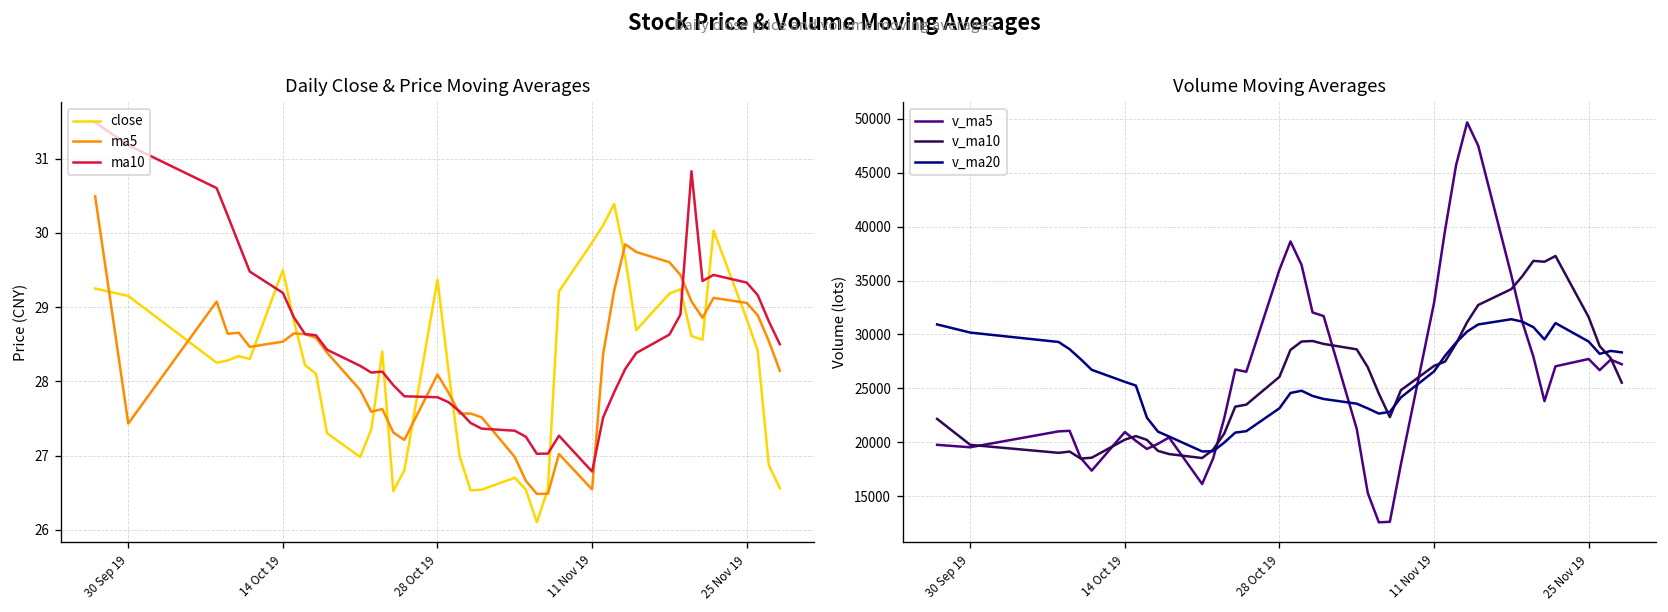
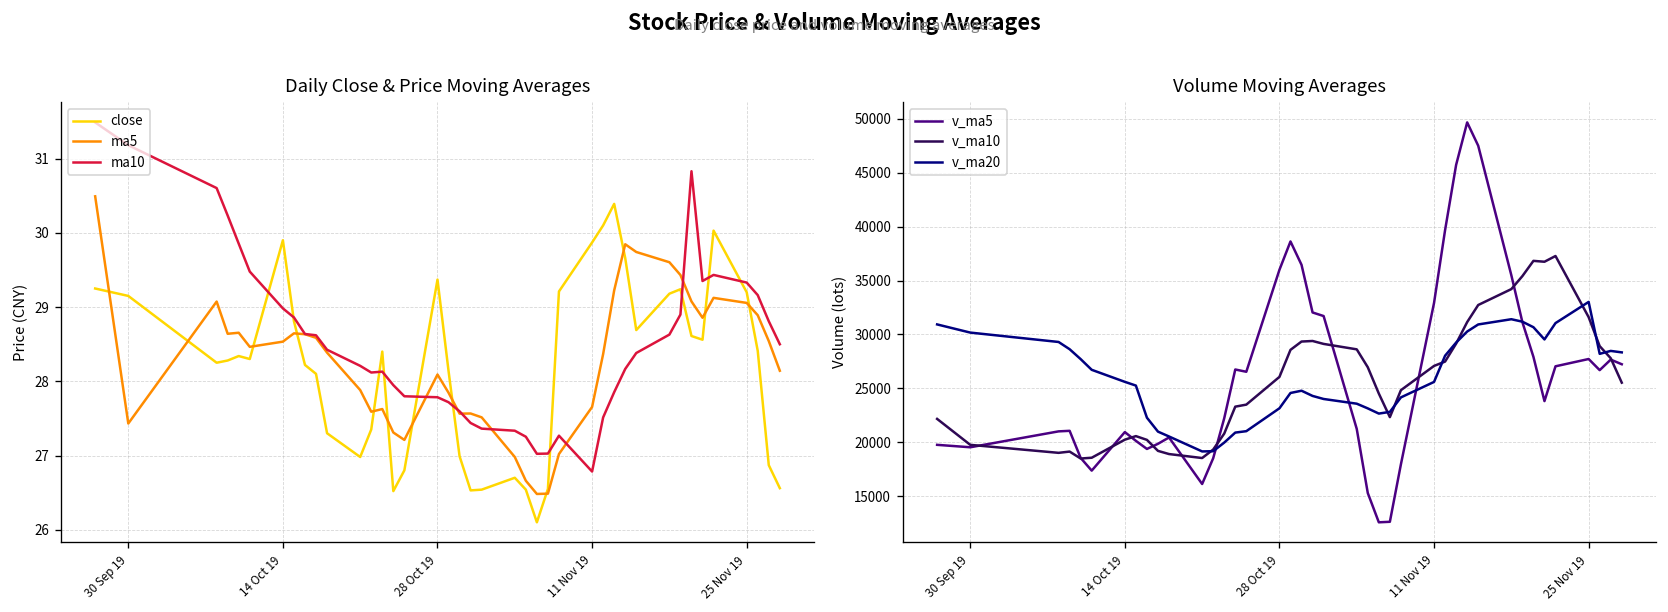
Daily Close & Price Moving Averages, close, 14 Oct 19: 29.5 -> 29.9
Daily Close & Price Moving Averages, ma10, 14 Oct 19: 29.2 -> 29.0
Daily Close & Price Moving Averages, ma5, 11 Nov 19: 26.5 -> 27.7
Daily Close & Price Moving Averages, close, 25 Nov 19: 28.8 -> 29.2
Volume Moving Averages, v_ma20, 11 Nov 19: 27000 -> 26000
Volume Moving Averages, v_ma20, 25 Nov 19: 29000 -> 33000
